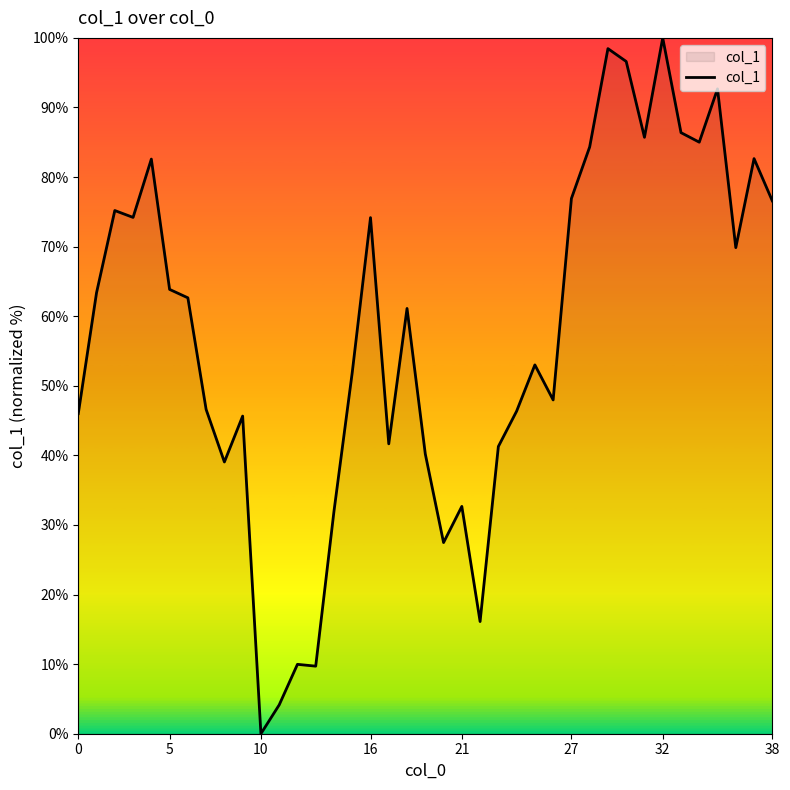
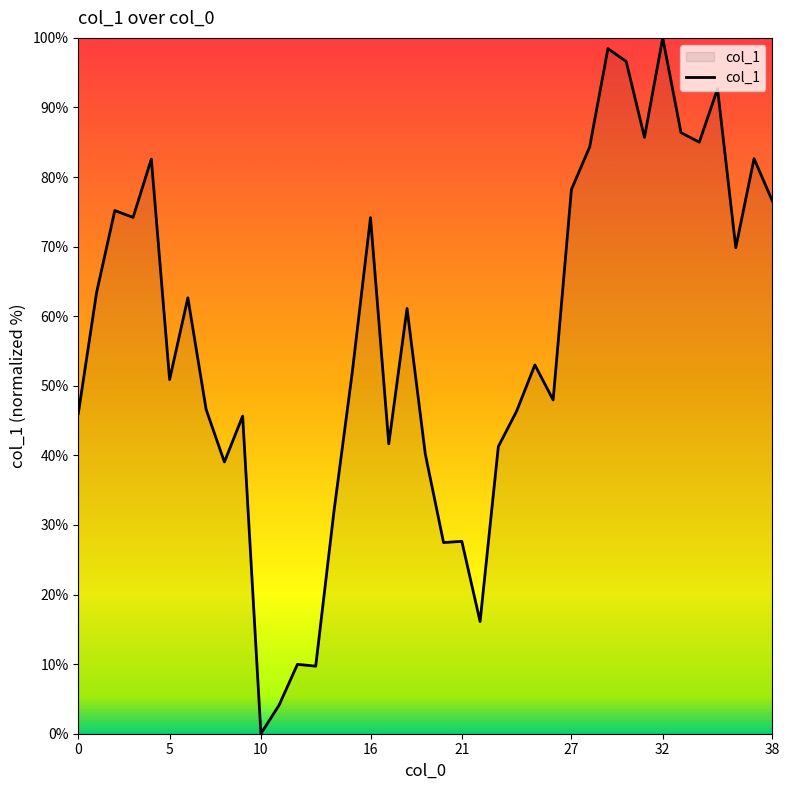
5: 64% -> 51%
21: 33% -> 28%
27: 77% -> 78%
